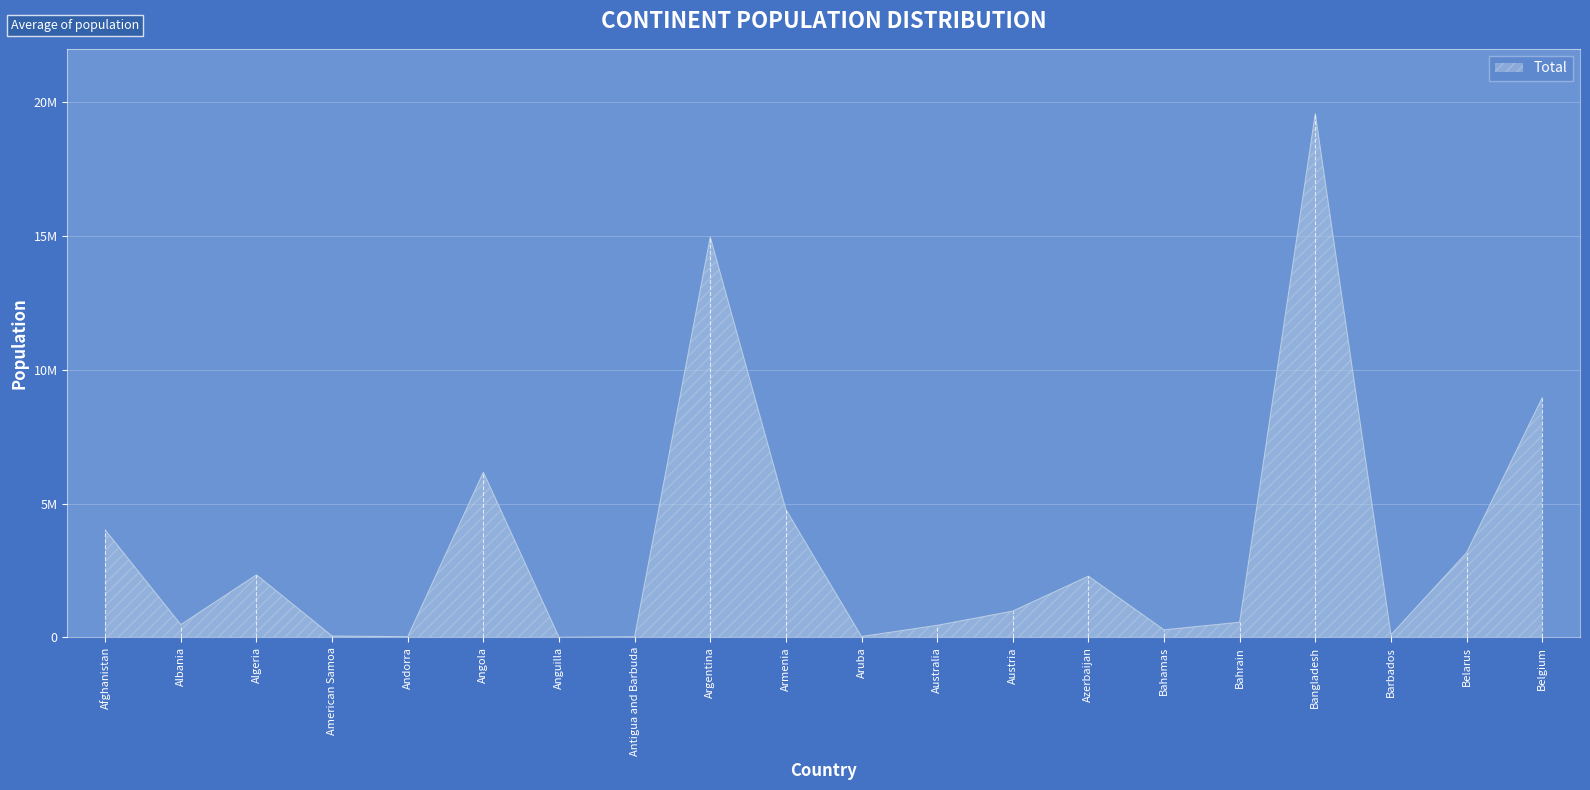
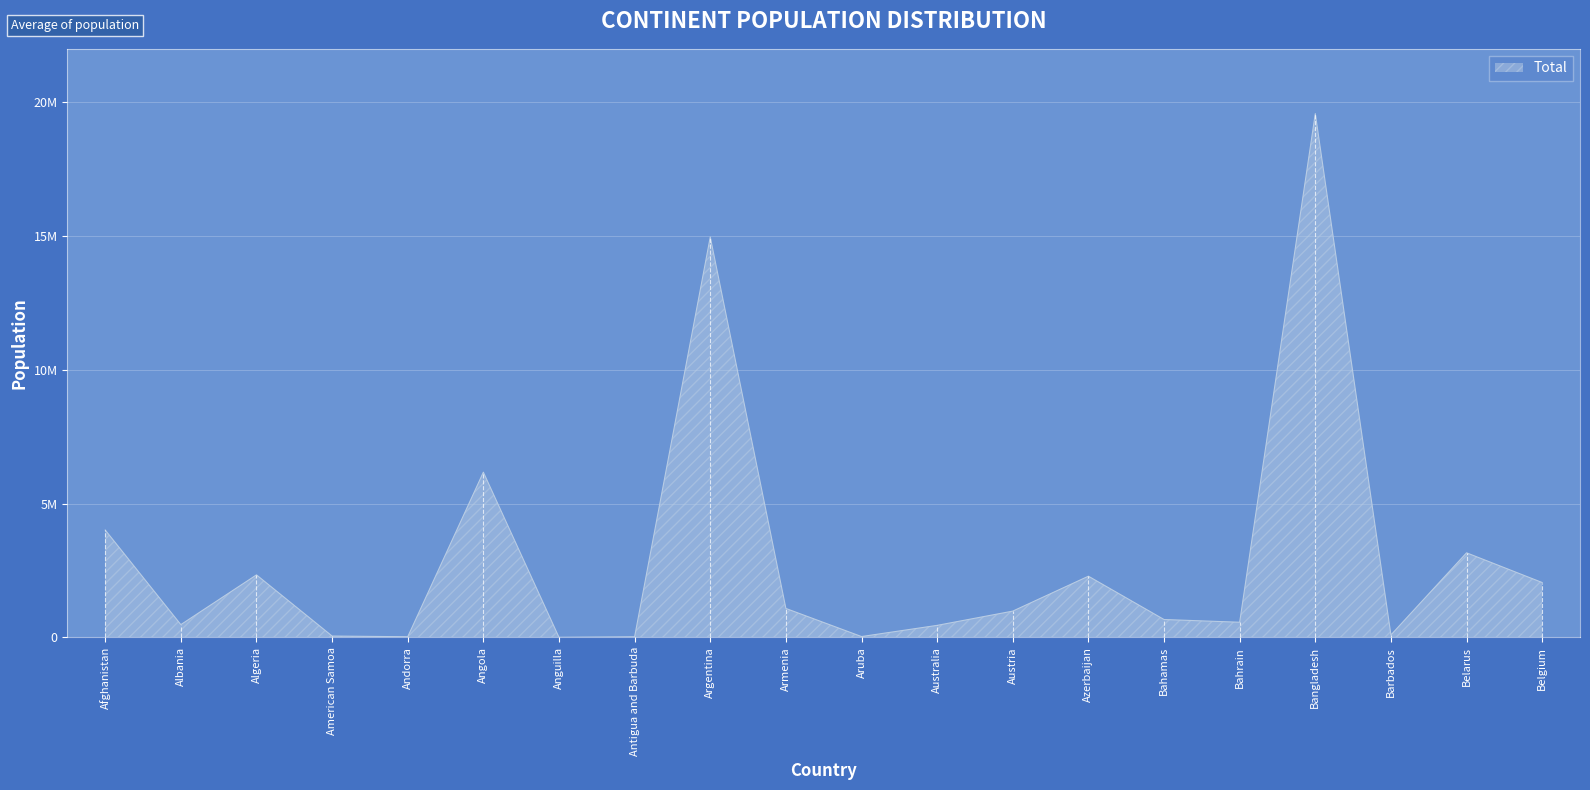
Total, Armenia: 4800000 -> 1100000
Total, Bahamas: 300000 -> 700000
Total, Belgium: 9000000 -> 2000000
